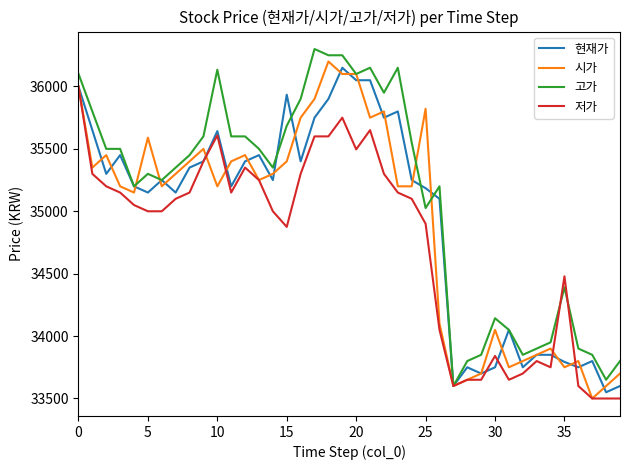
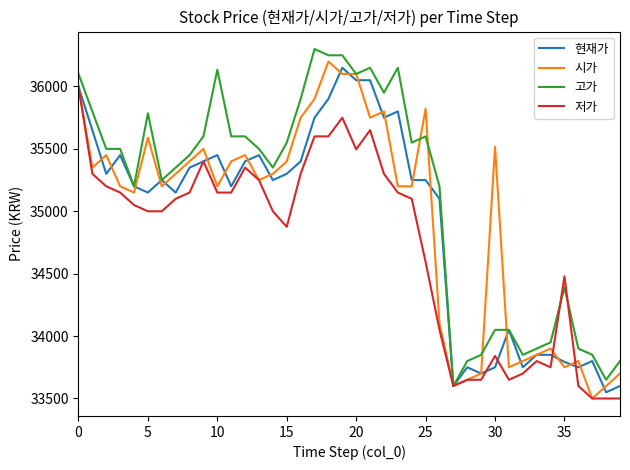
고가, 5: 35300 -> 35790
현재가, 10: 35640 -> 35450
저가, 10: 35610 -> 35150
현재가, 15: 35930 -> 35300
고가, 15: 35690 -> 35550
현재가, 25: 35190 -> 35250
고가, 25: 35030 -> 35600
저가, 25: 34900 -> 34590
시가, 30: 34050 -> 35520
고가, 30: 34140 -> 34050
